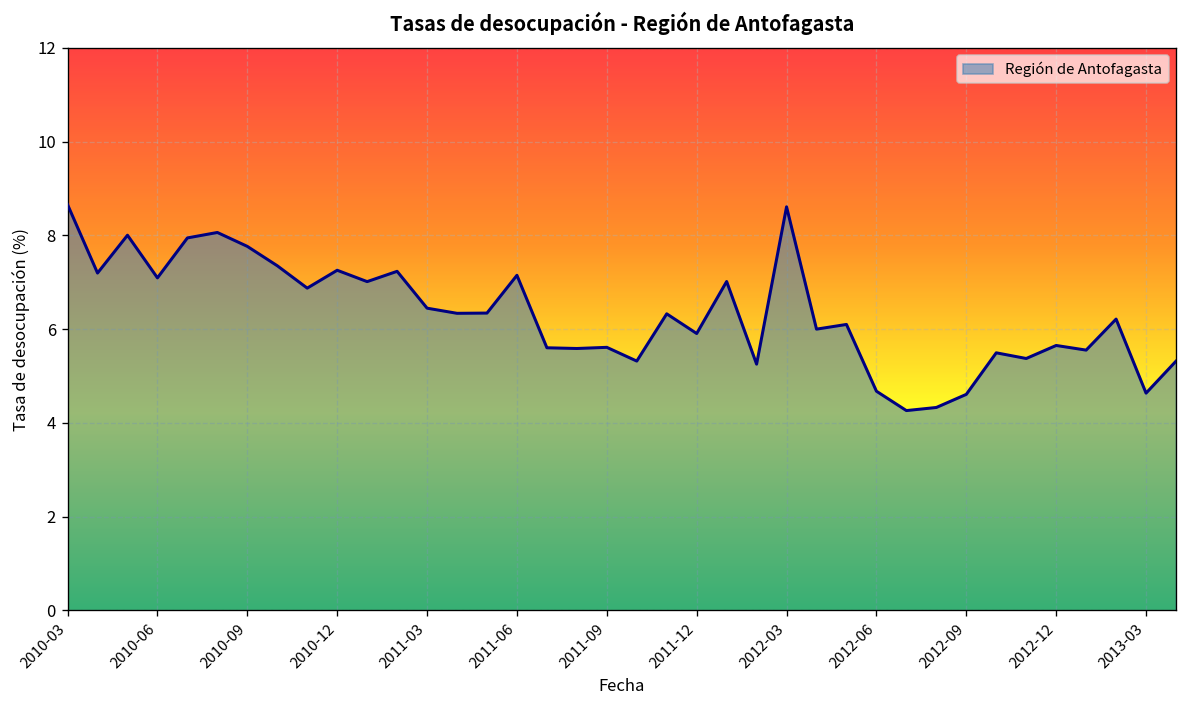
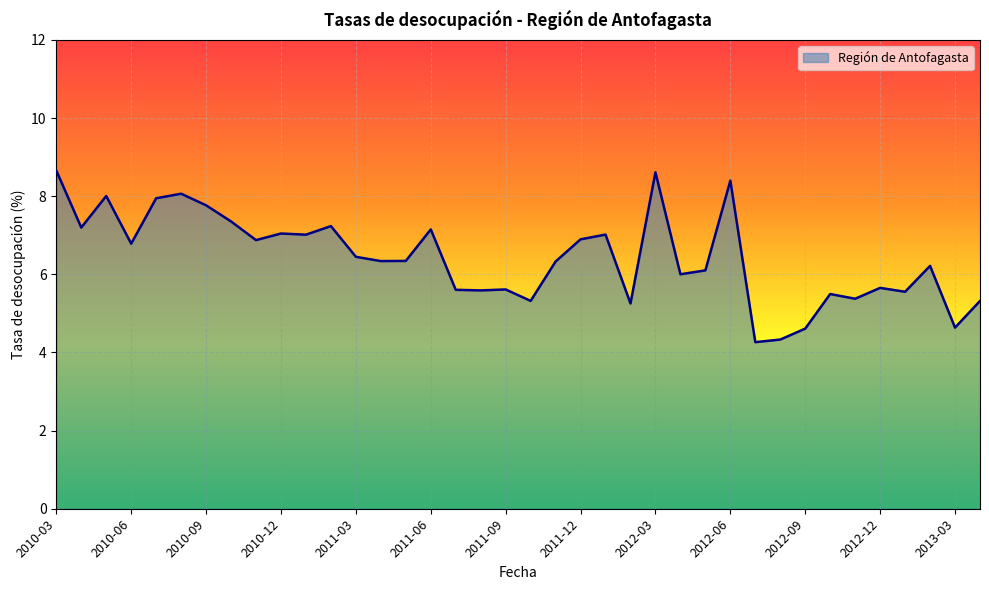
2010-06: 7.1 -> 6.8
2010-12: 7.3 -> 7.0
2011-12: 5.9 -> 6.9
2012-06: 4.7 -> 8.4
